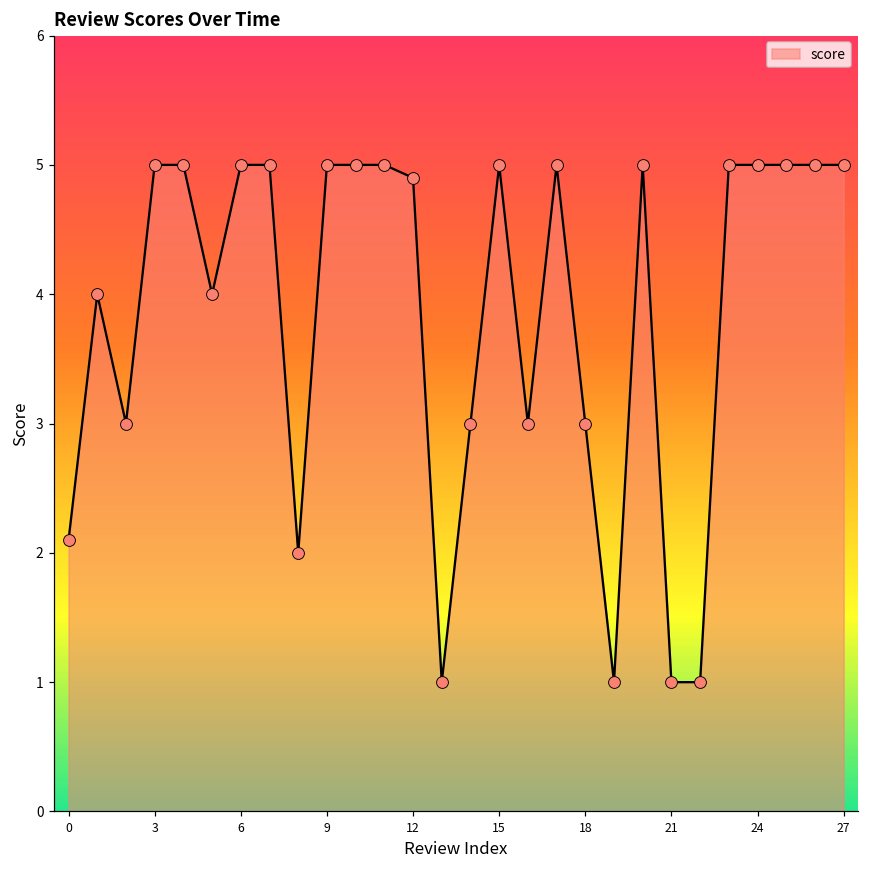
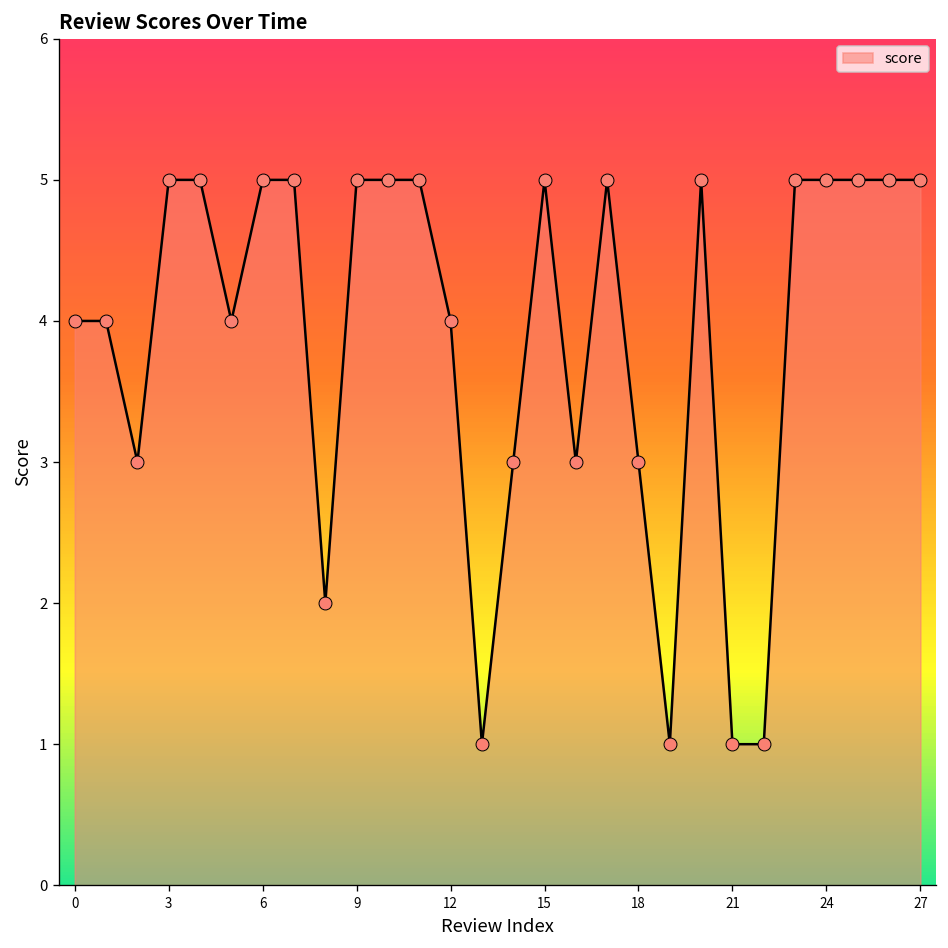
0: 2.1 -> 4.0
12: 4.9 -> 4.0
